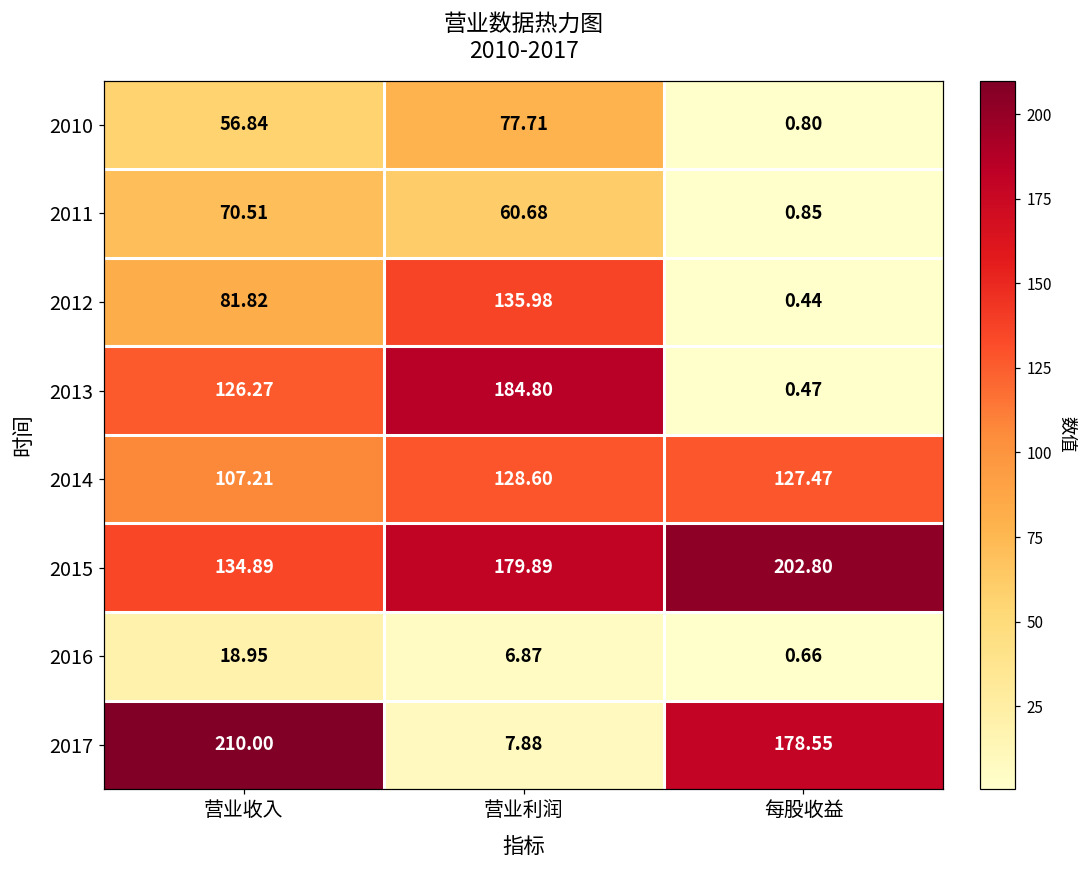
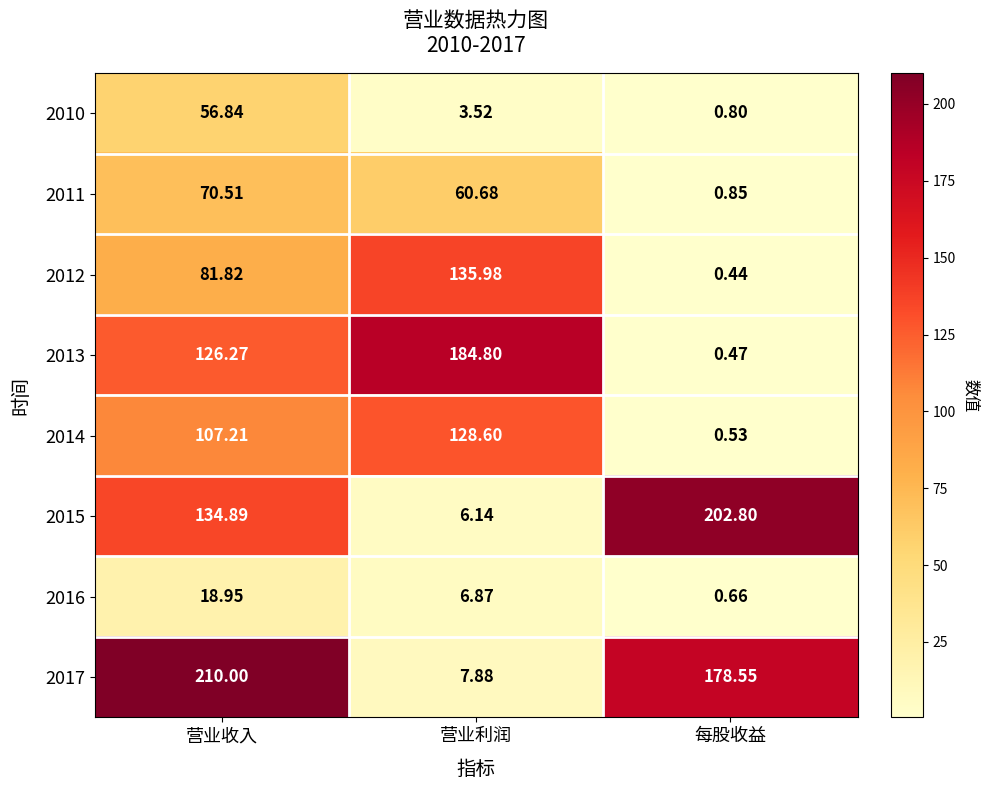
2010, 营业利润: 77.71 -> 3.52
2014, 每股收益: 127.47 -> 0.53
2015, 营业利润: 179.89 -> 6.14
